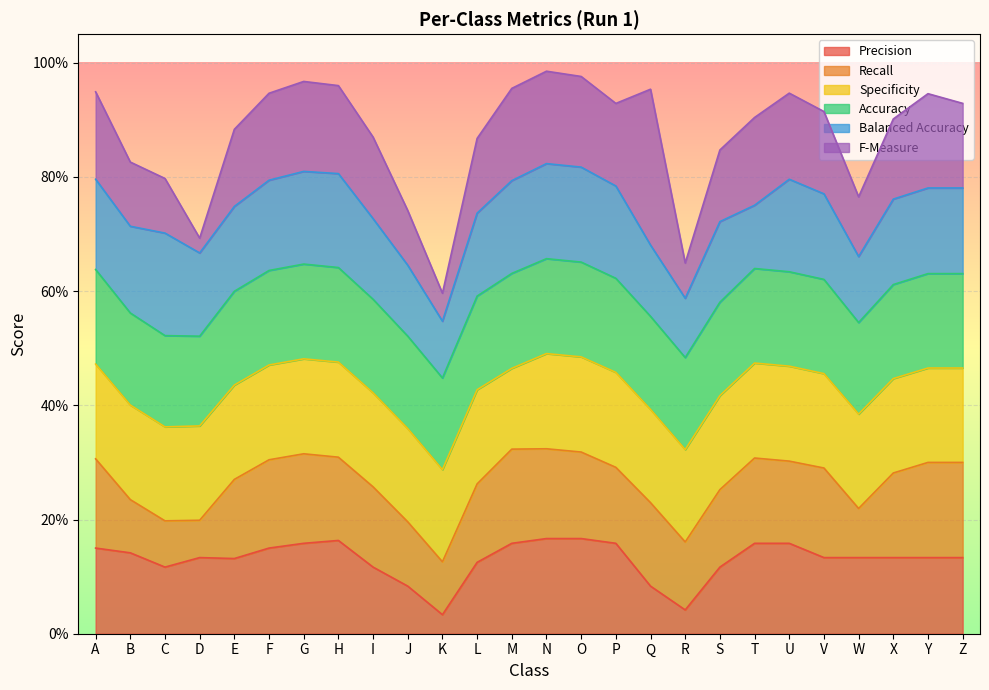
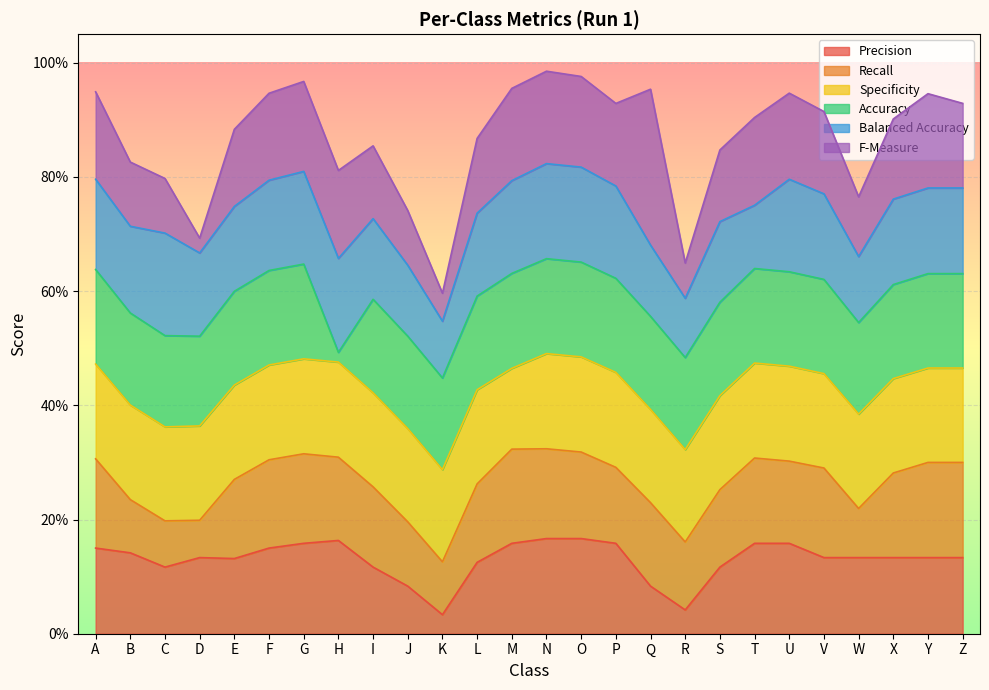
Accuracy, H: 17% -> 2%
F-Measure, I: 14% -> 13%
